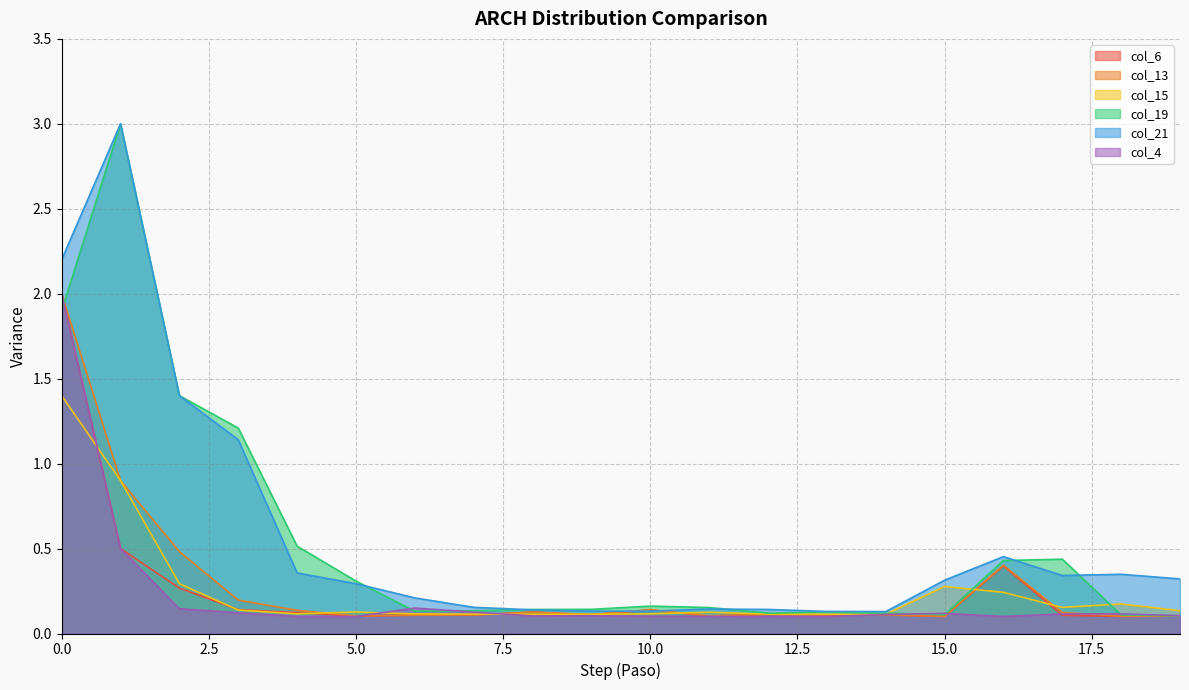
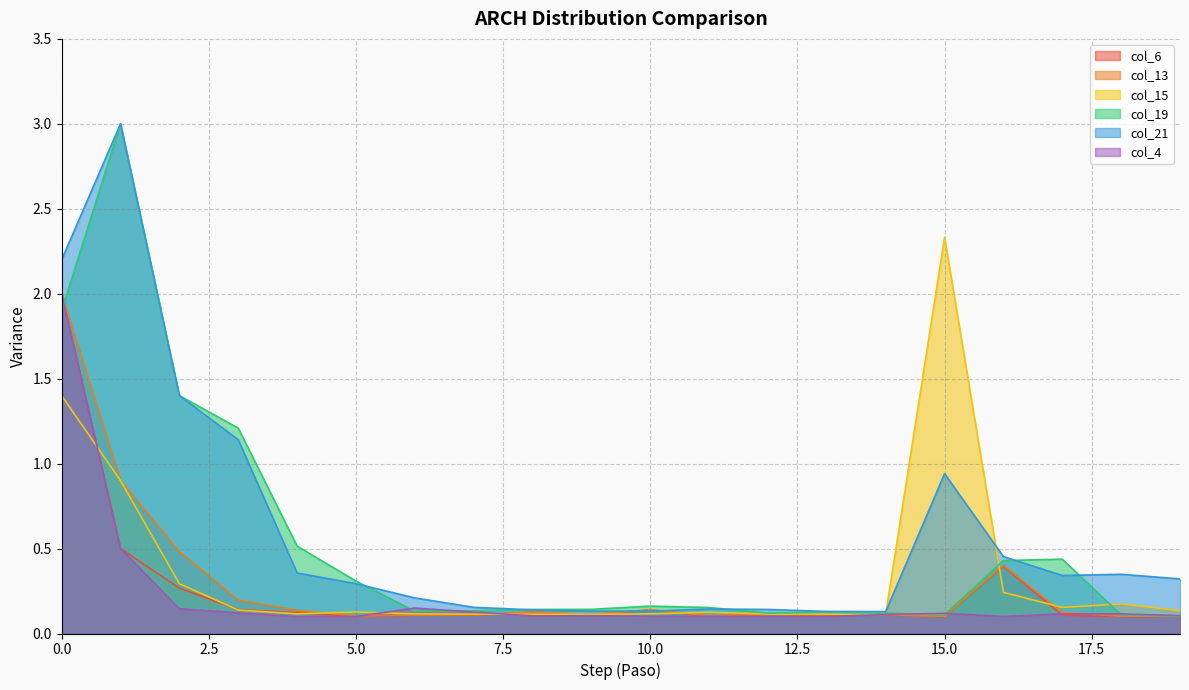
col_15, 15.0: 0.28 -> 2.33
col_21, 15.0: 0.31 -> 0.94
